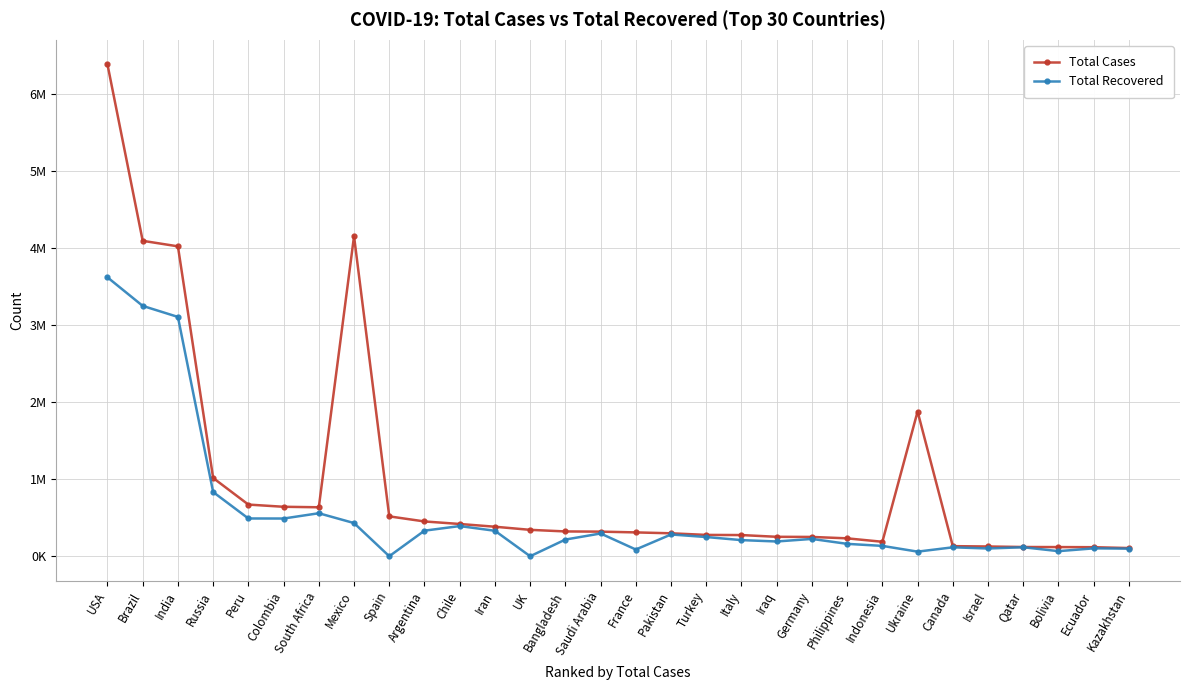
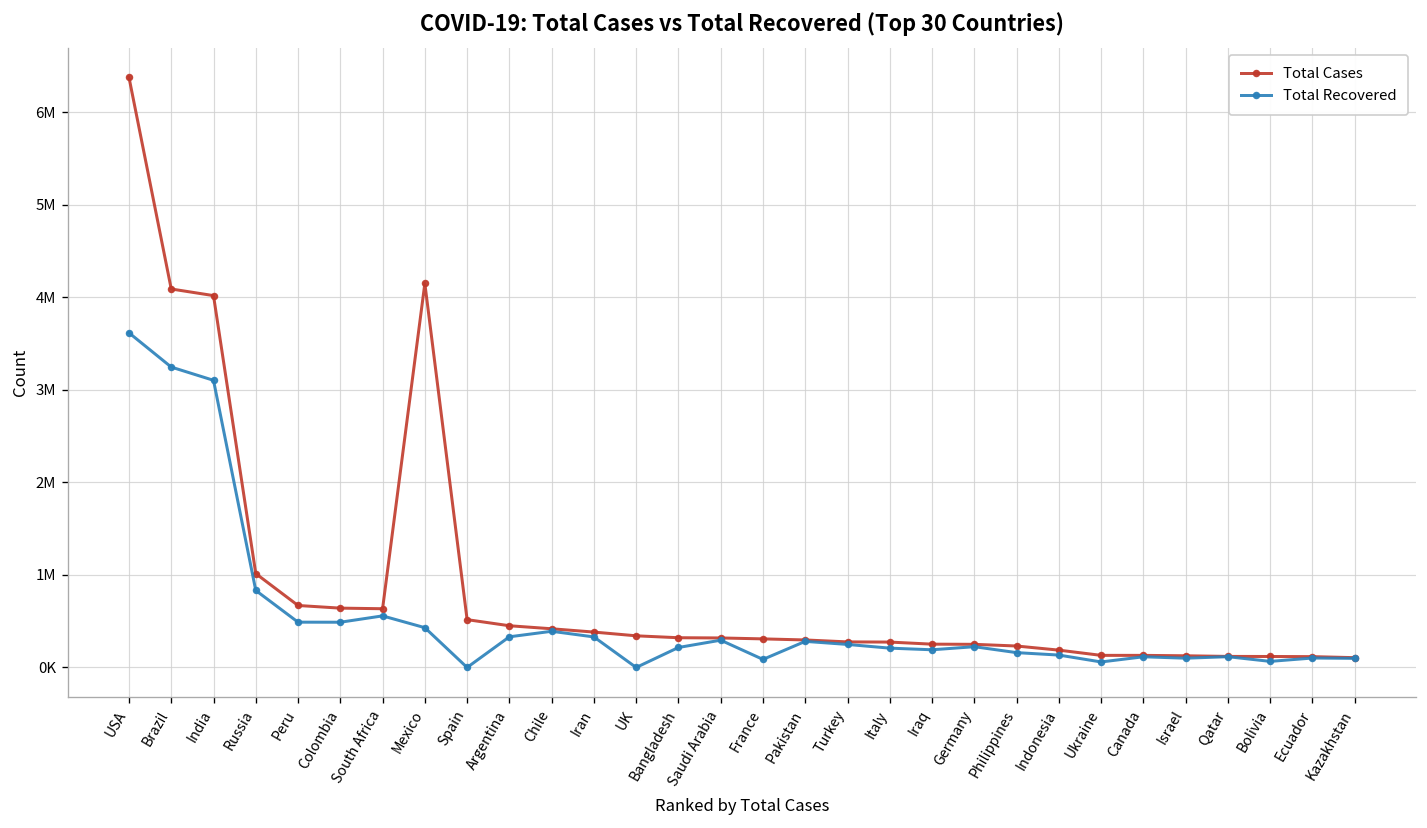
Total Cases, Ukraine: 1900000 -> 100000
